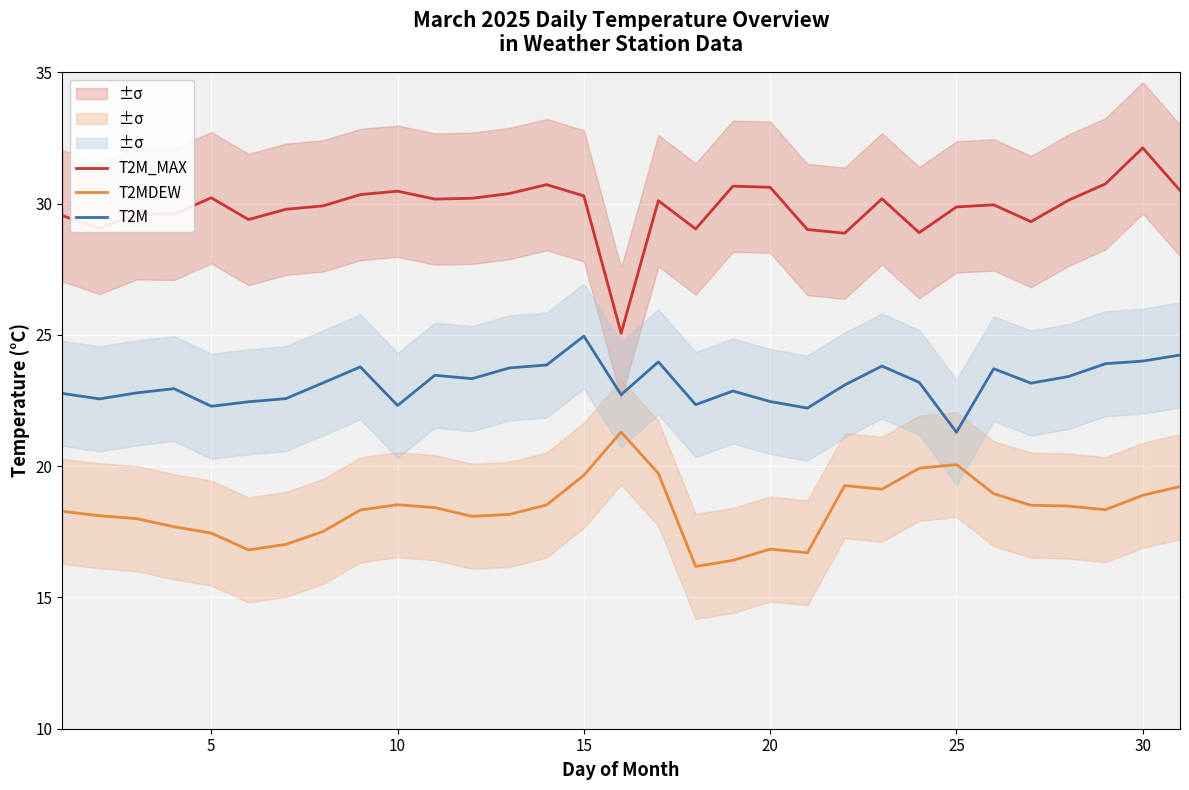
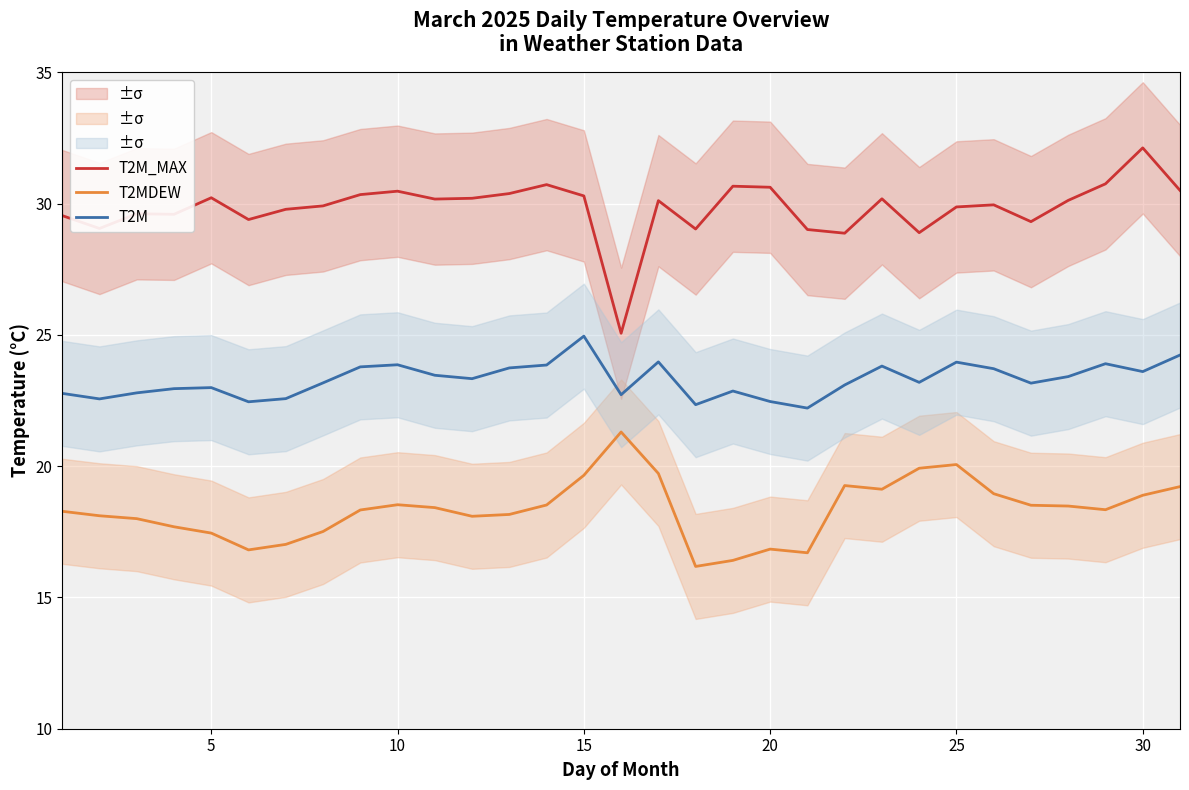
T2M, 5: 22.3 -> 23.0
T2M, 10: 22.3 -> 23.9
T2M, 25: 21.3 -> 24.0
T2M, 30: 24.0 -> 23.6
